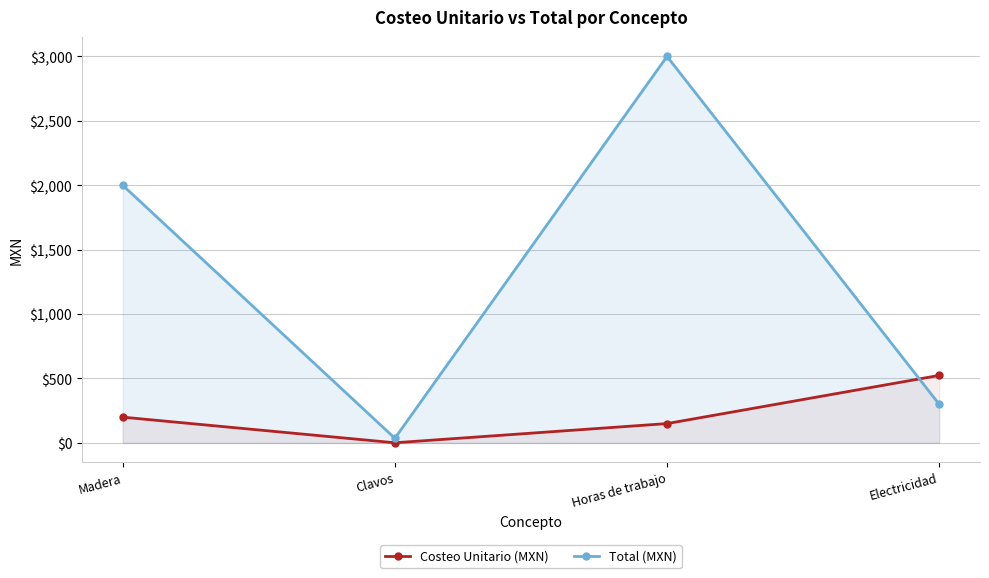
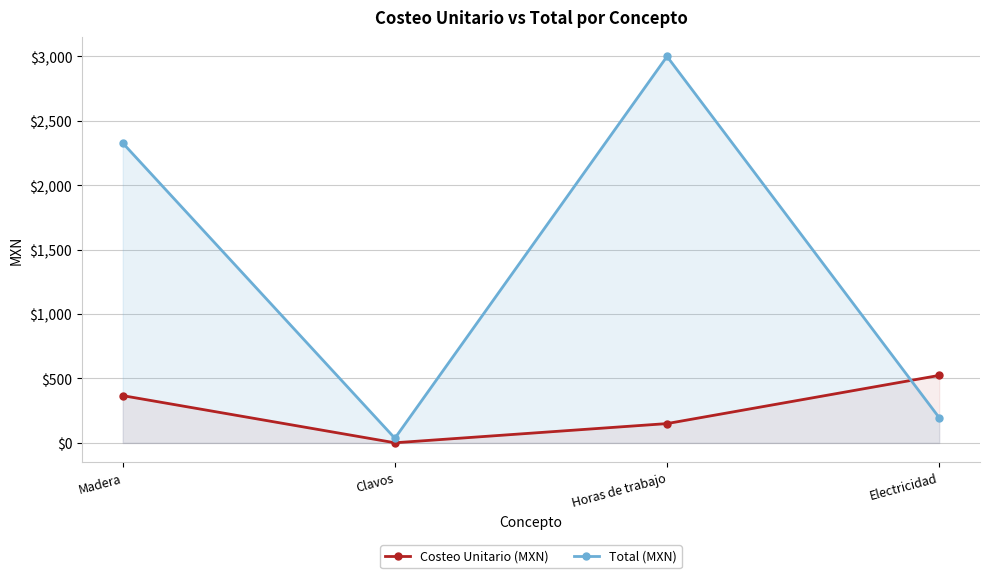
Costeo Unitario (MXN), Madera: $200 -> $370
Total (MXN), Madera: $2,000 -> $2,330
Total (MXN), Electricidad: $300 -> $200
